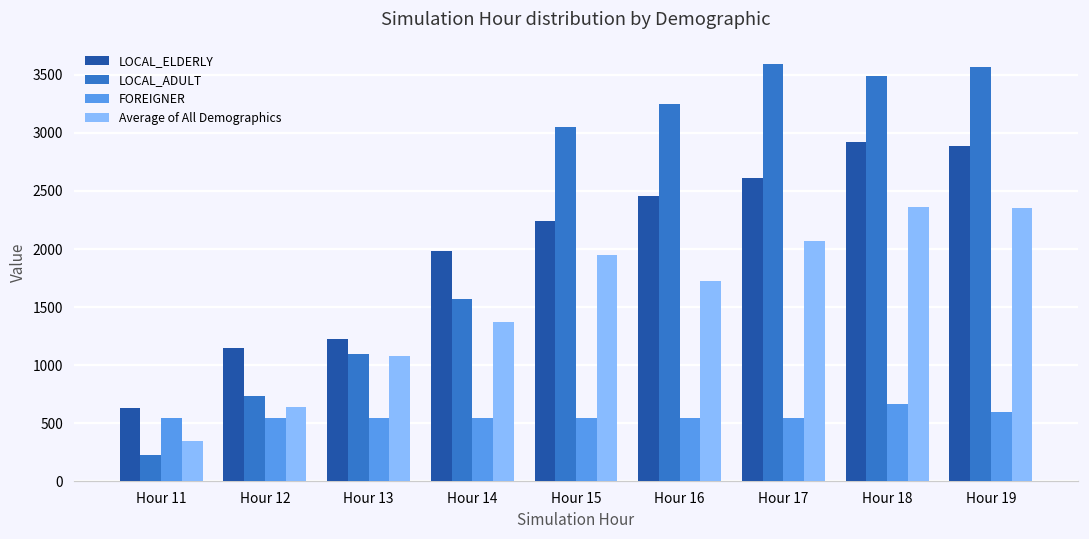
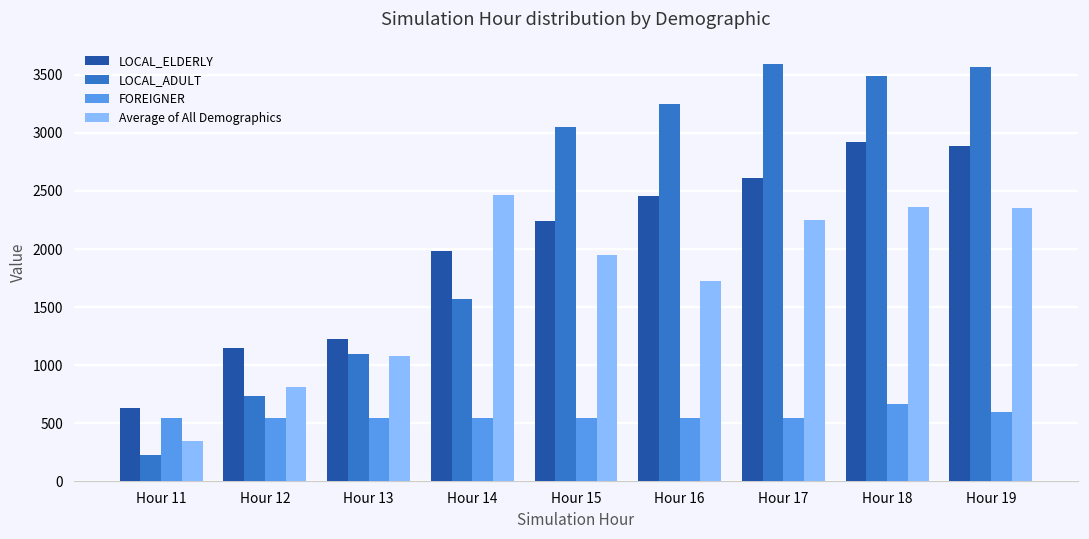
Average of All Demographics, Hour 12: 640 -> 810
Average of All Demographics, Hour 14: 1370 -> 2460
Average of All Demographics, Hour 17: 2070 -> 2250
